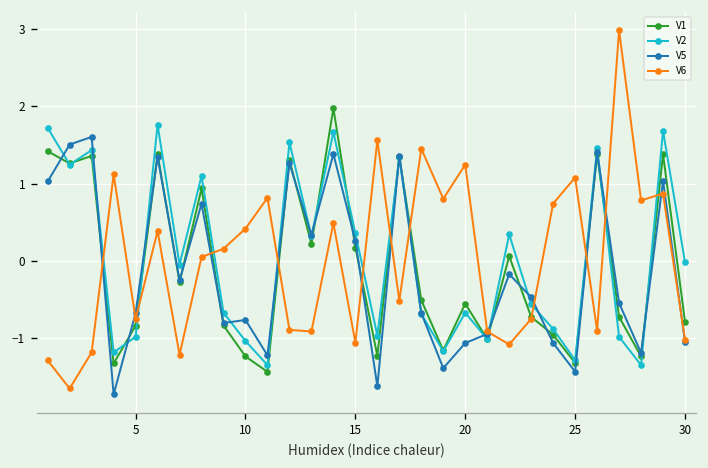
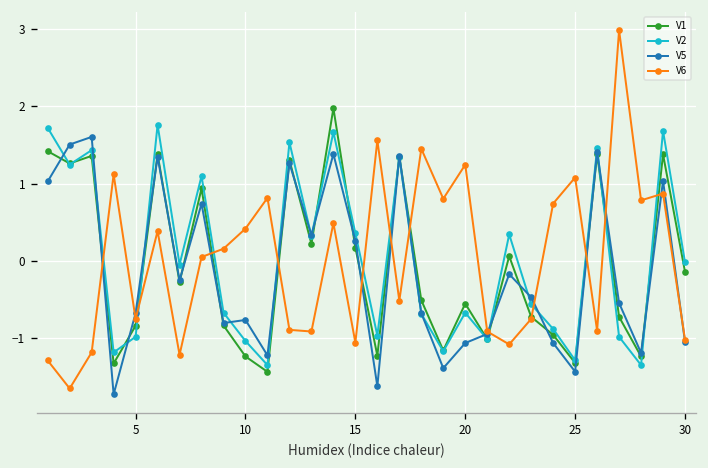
V1, 30: -0.8 -> -0.1
